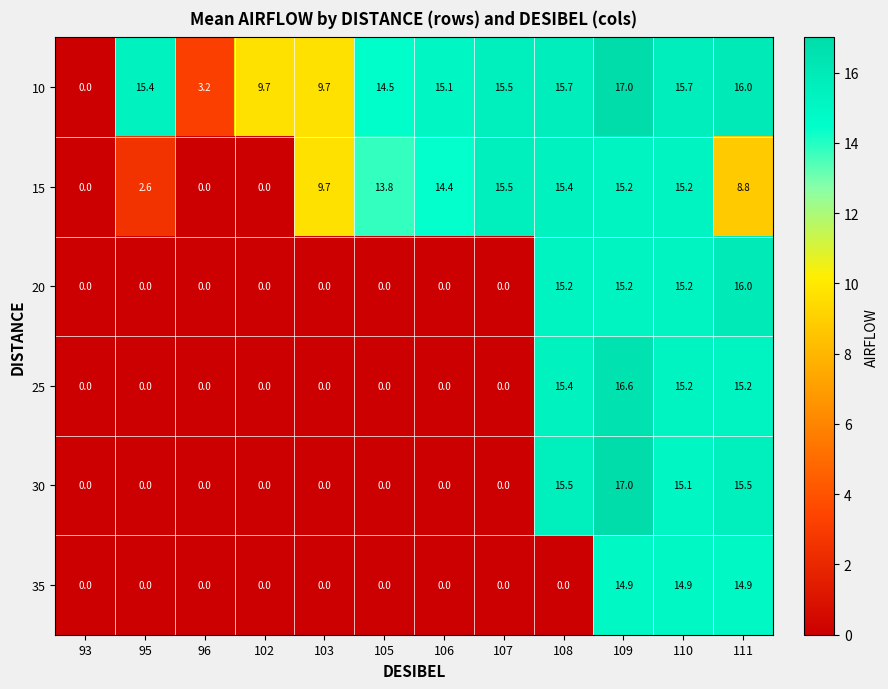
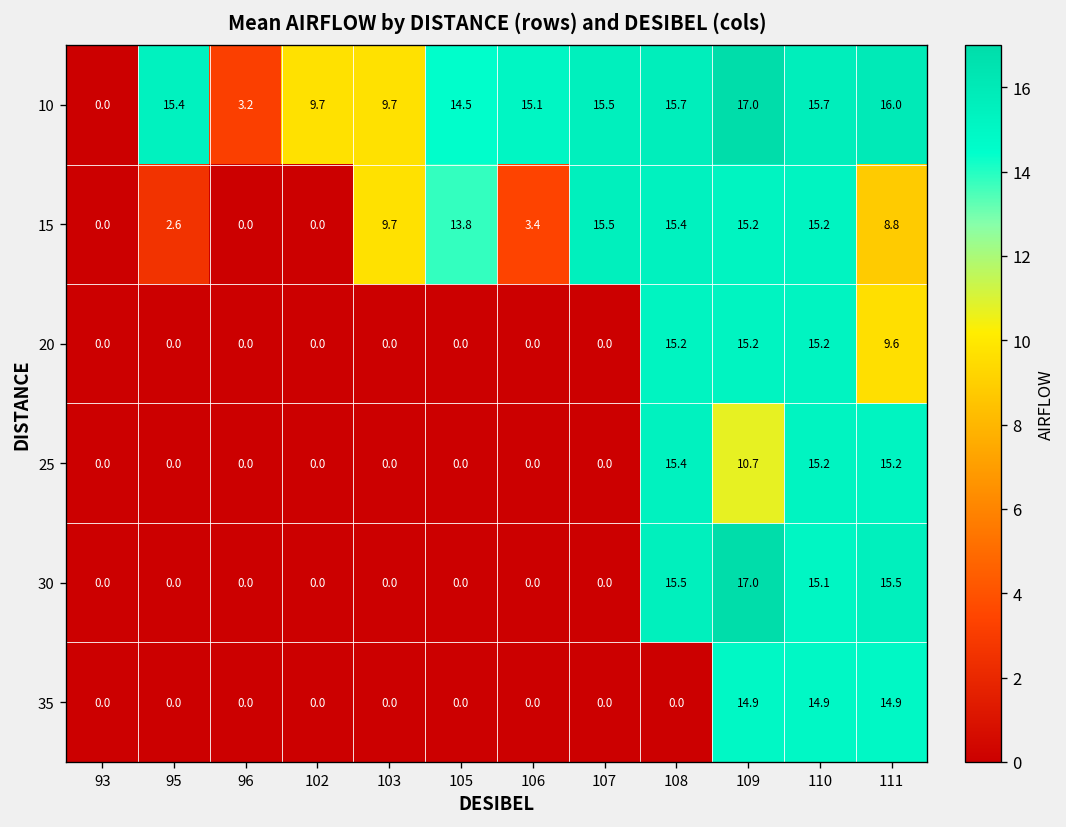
15, 106: 14.4 -> 3.4
20, 111: 16.0 -> 9.6
25, 109: 16.6 -> 10.7
